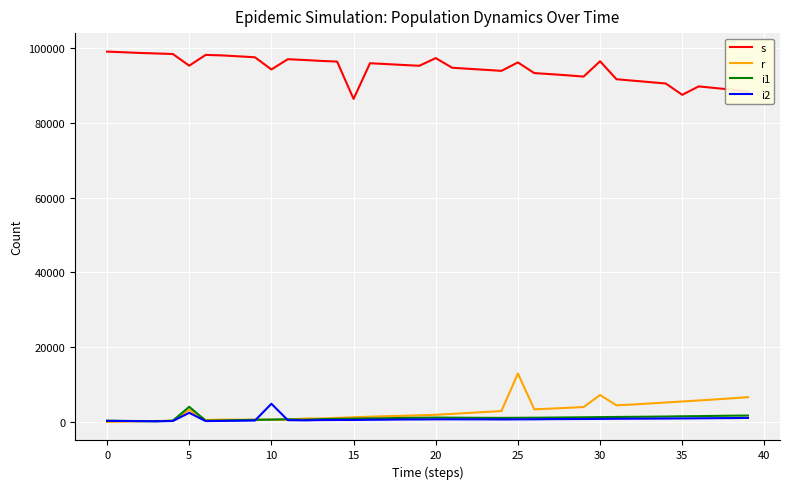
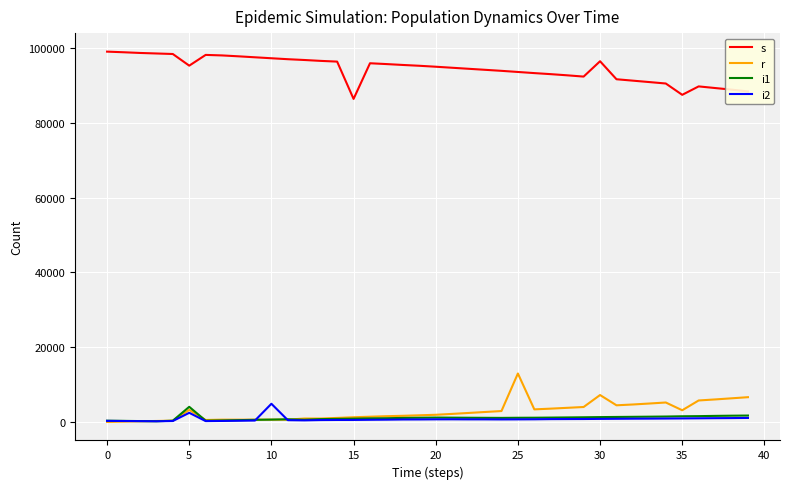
s, 10: 94000 -> 97000
s, 20: 97000 -> 95000
s, 25: 96000 -> 94000
r, 35: 5000 -> 3000
